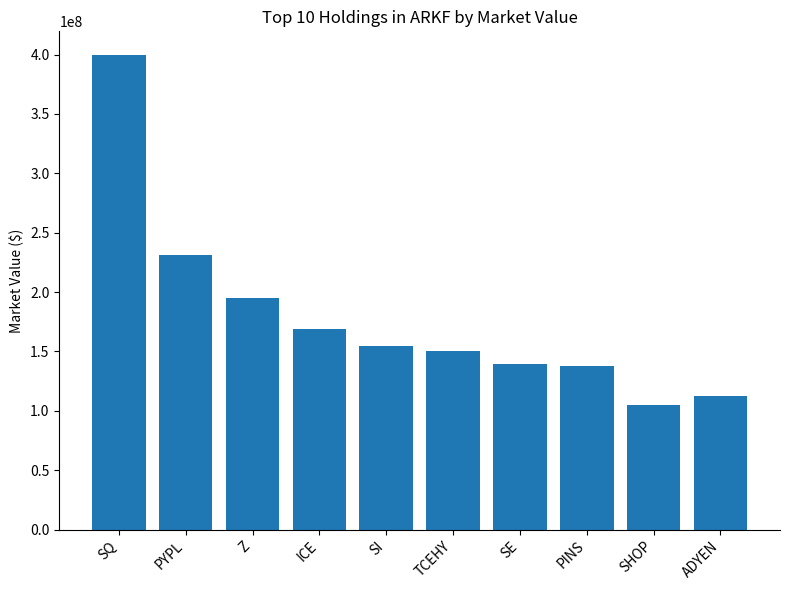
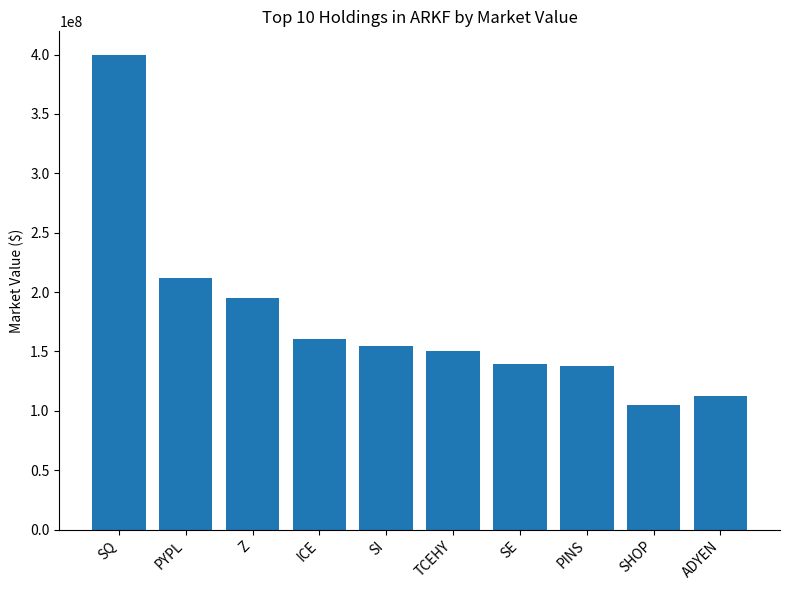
PYPL: 231000000 -> 212000000
ICE: 169000000 -> 160000000
